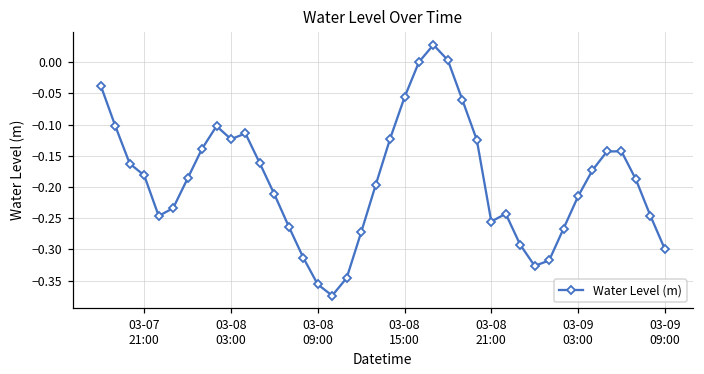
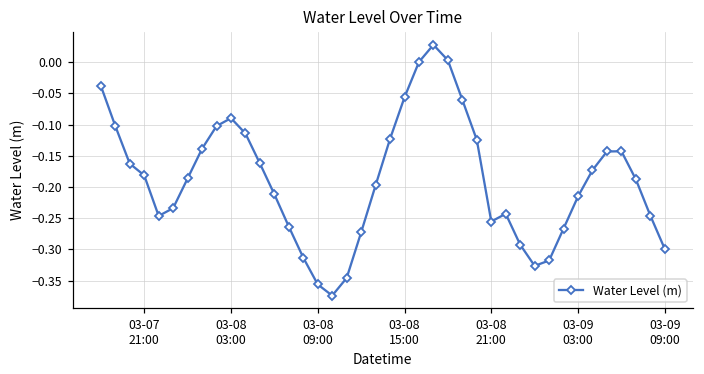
03-08 03:00: -0.12 -> -0.09
